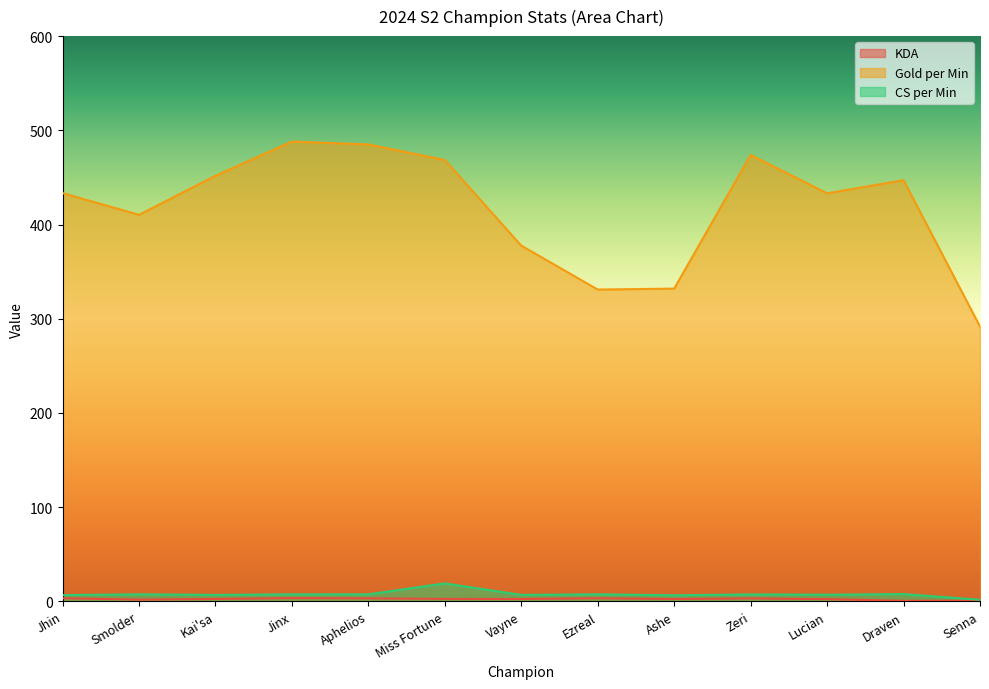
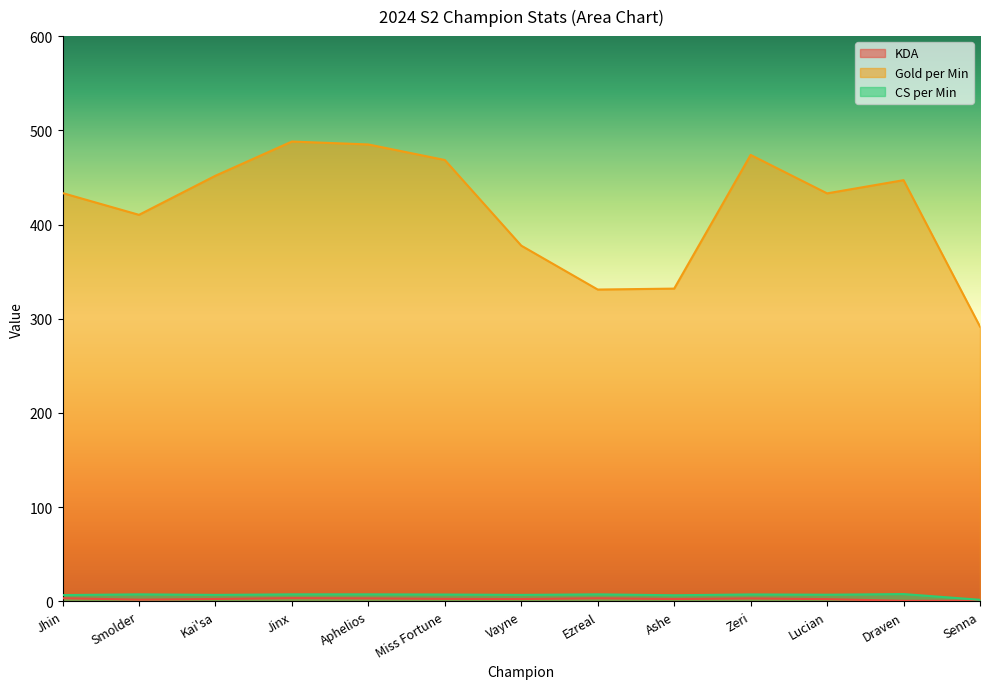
CS per Min, Miss Fortune: 20 -> 10
